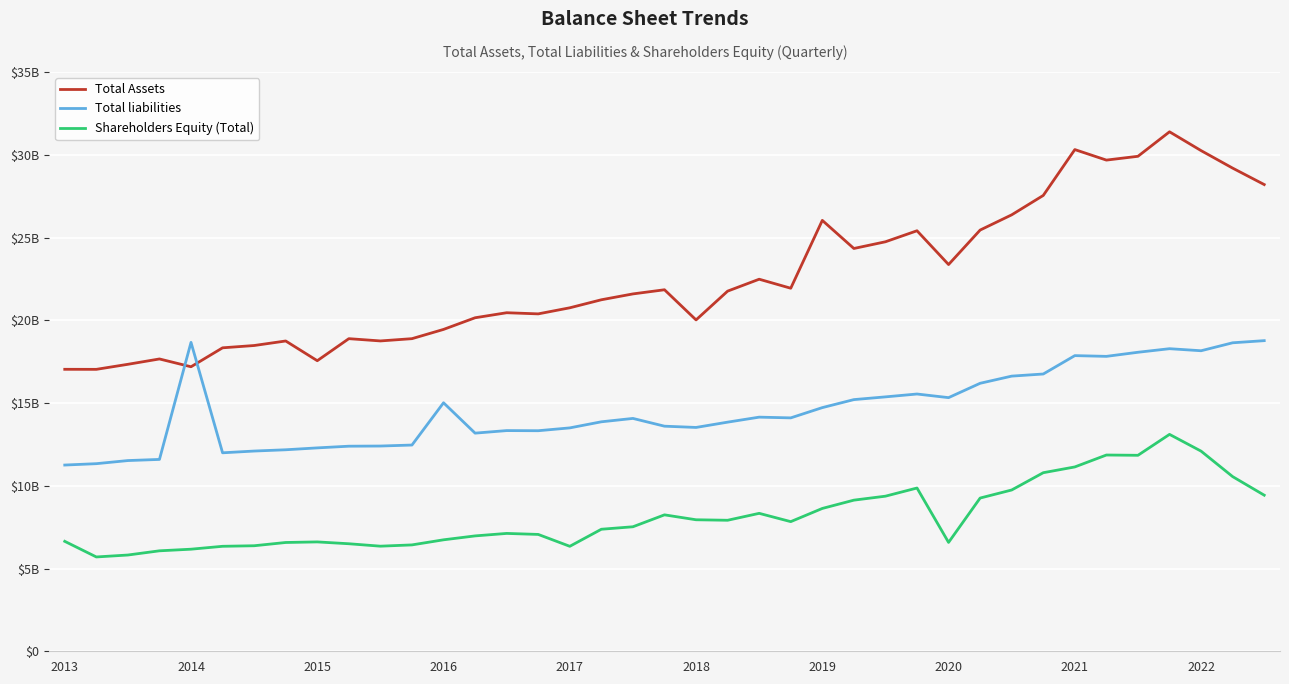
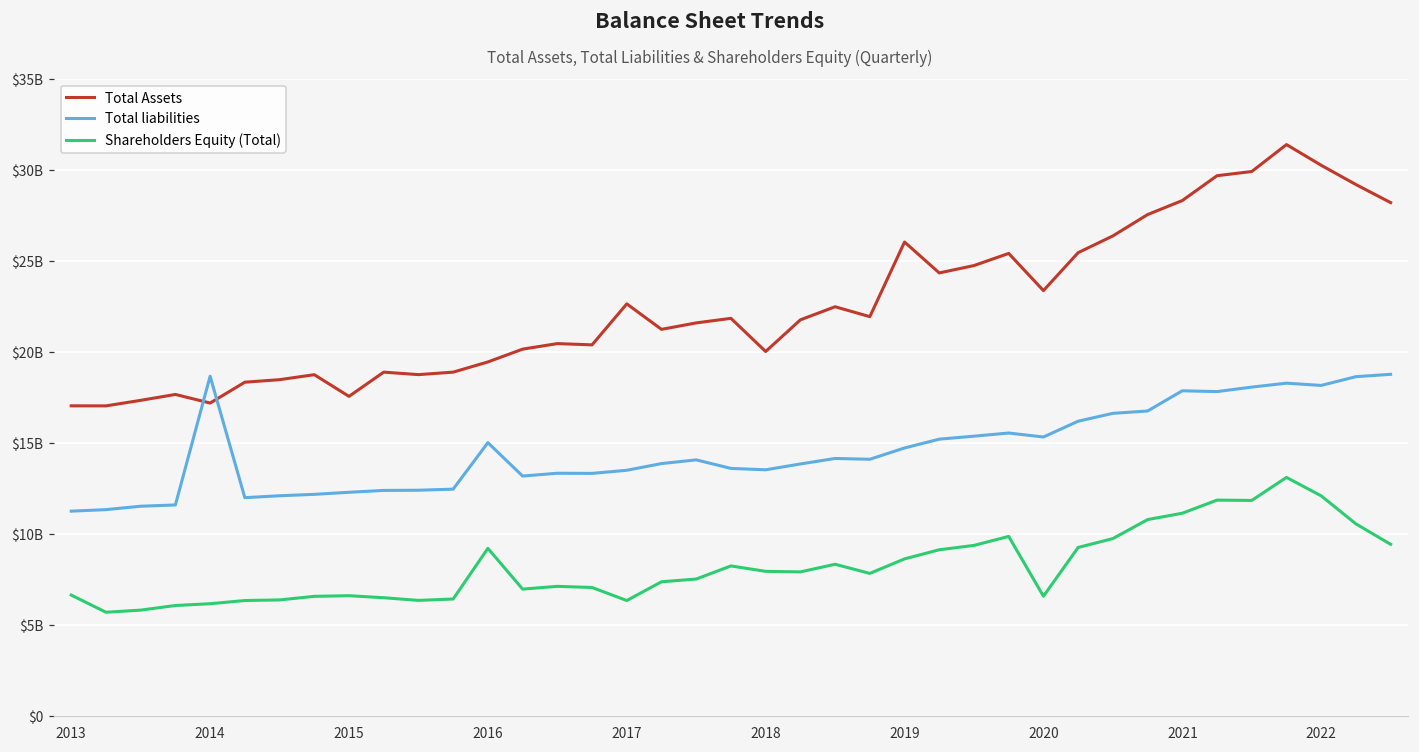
Shareholders Equity (Total), 2016: $6700000000 -> $9200000000
Total Assets, 2017: $20800000000 -> $22600000000
Total Assets, 2021: $30300000000 -> $28300000000
